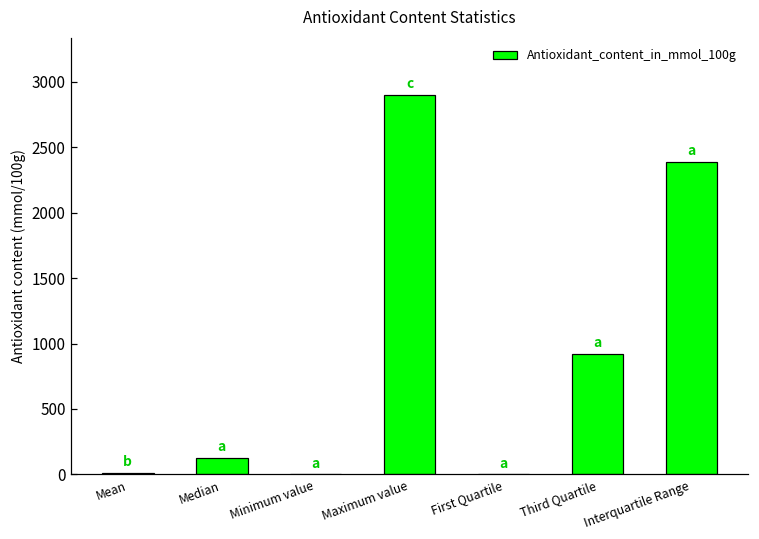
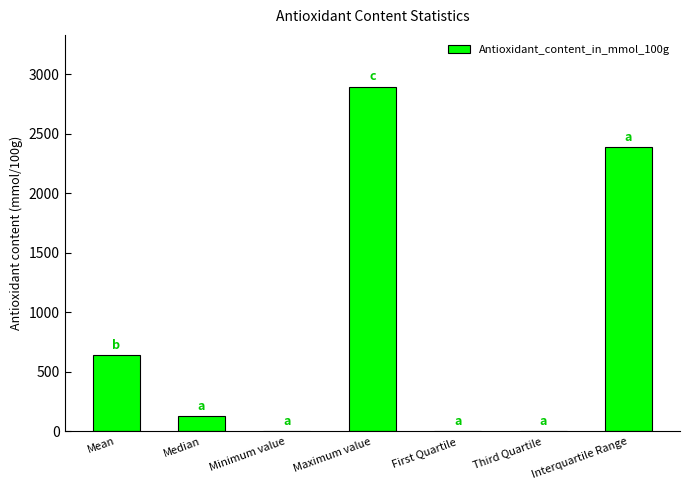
Mean: 10 -> 640
Third Quartile: 920 -> 0
